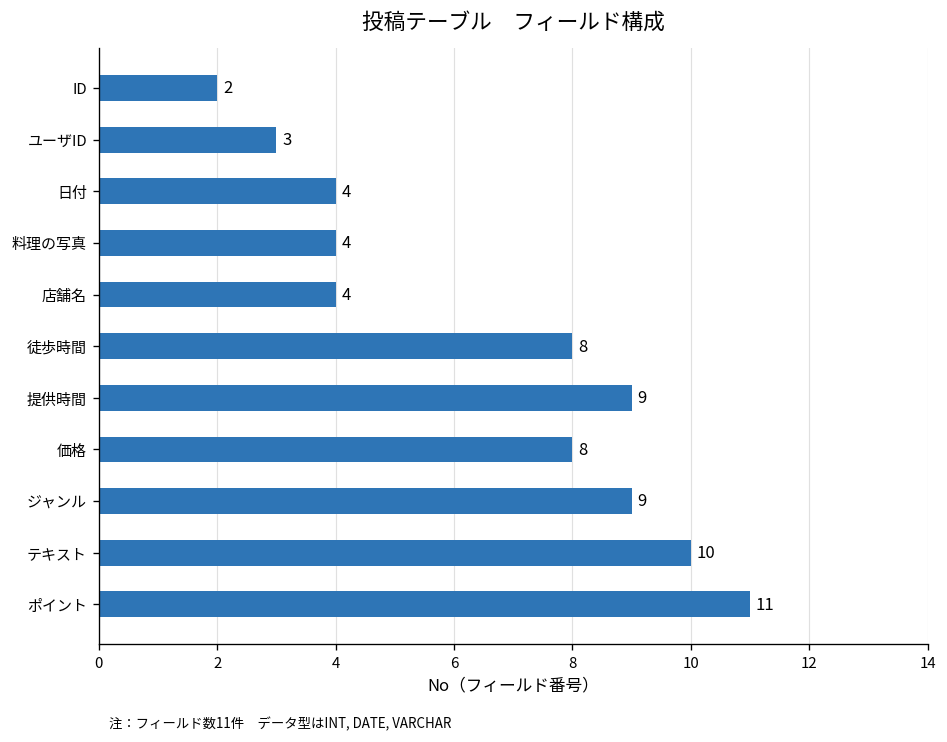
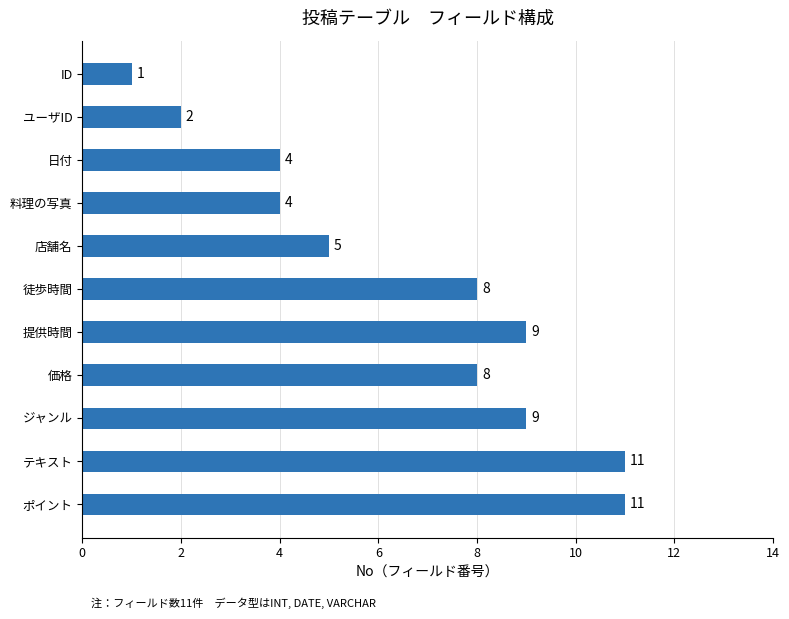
ID: 2 -> 1
ユーザID: 3 -> 2
店舗名: 4 -> 5
テキスト: 10 -> 11
